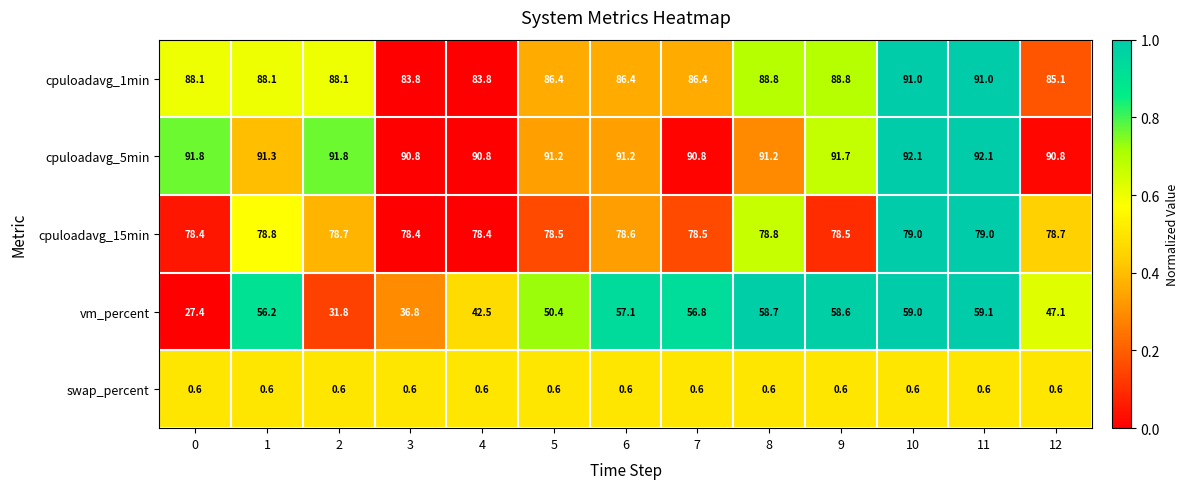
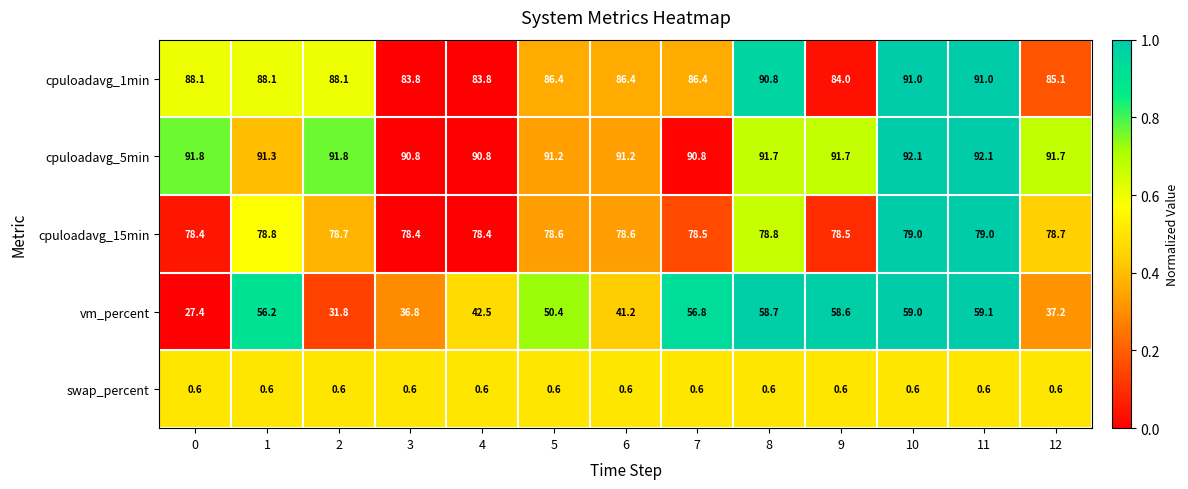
cpuloadavg_1min, 8: 88.8 -> 90.8
cpuloadavg_1min, 9: 88.8 -> 84.0
cpuloadavg_5min, 8: 91.2 -> 91.7
cpuloadavg_5min, 12: 90.8 -> 91.7
cpuloadavg_15min, 5: 78.5 -> 78.6
vm_percent, 6: 57.1 -> 41.2
vm_percent, 12: 47.1 -> 37.2
